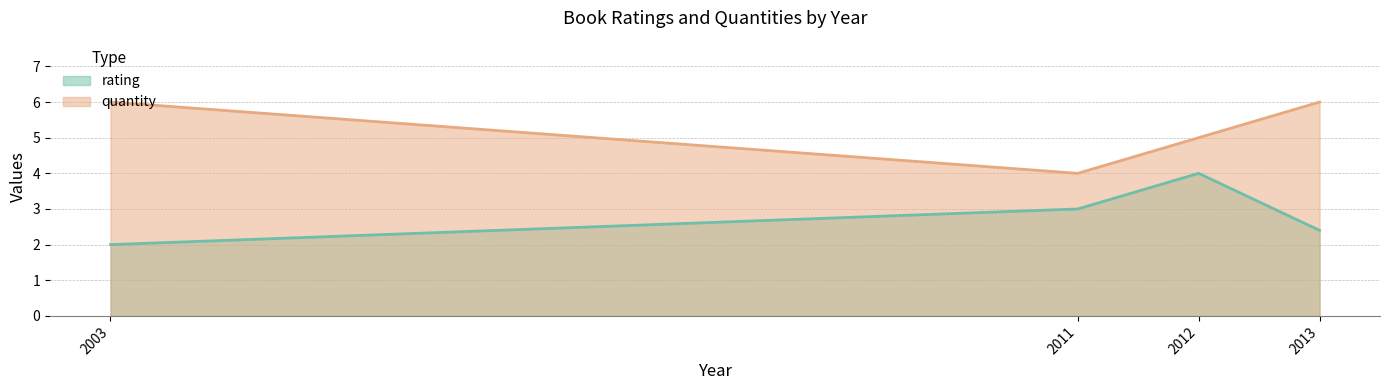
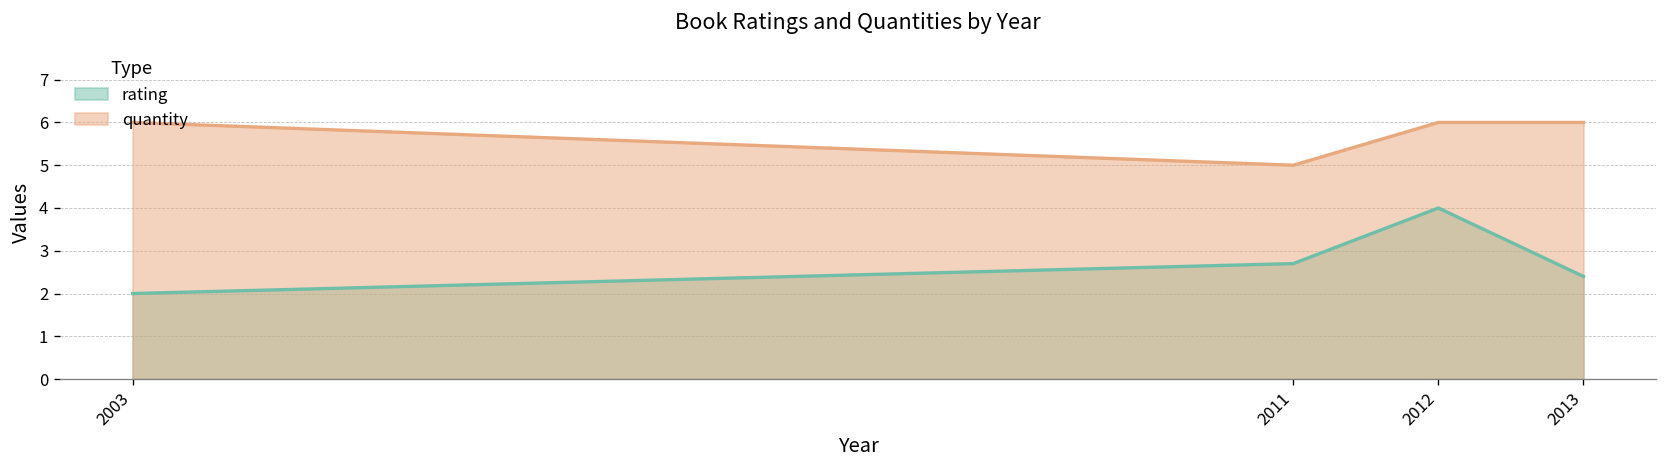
rating, 2011: 3.0 -> 2.7
quantity, 2011: 4 -> 5
quantity, 2012: 5 -> 6
